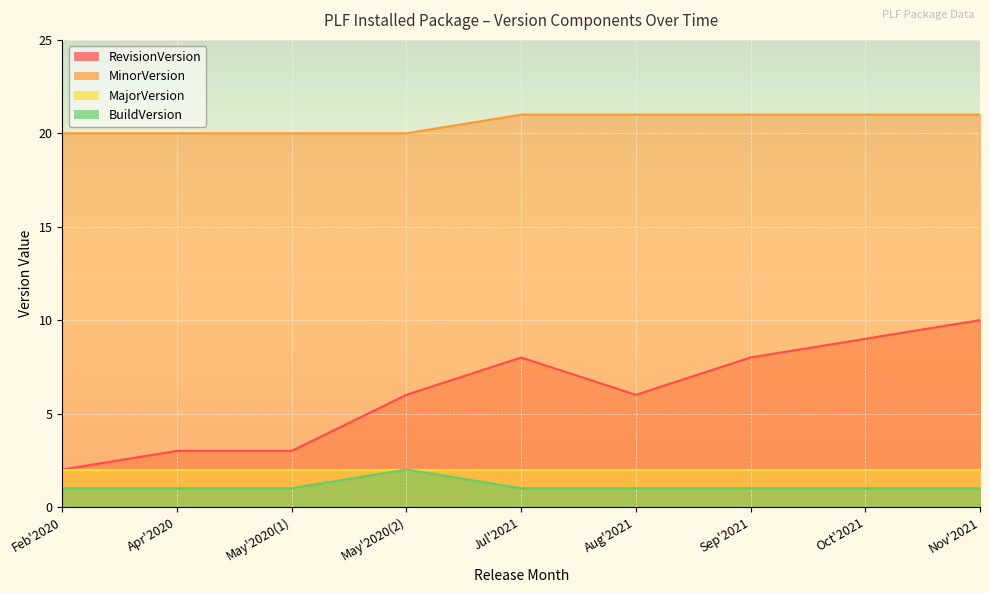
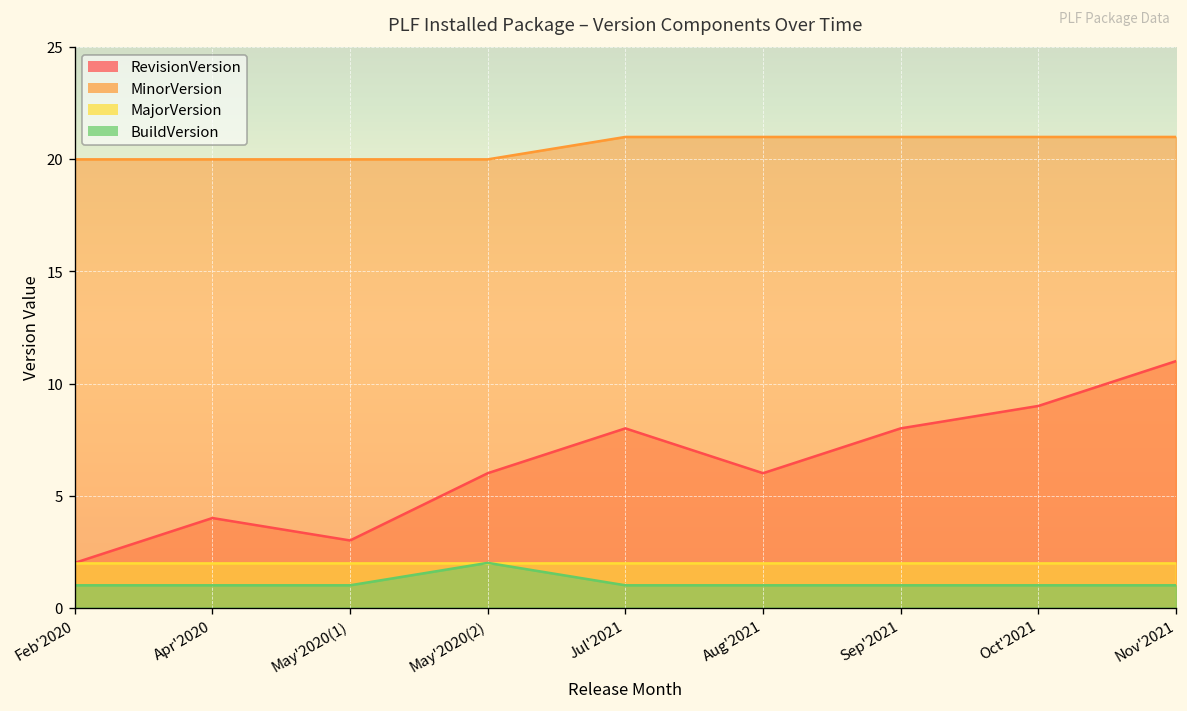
RevisionVersion, Apr'2020: 3 -> 4
RevisionVersion, Nov'2021: 10 -> 11
